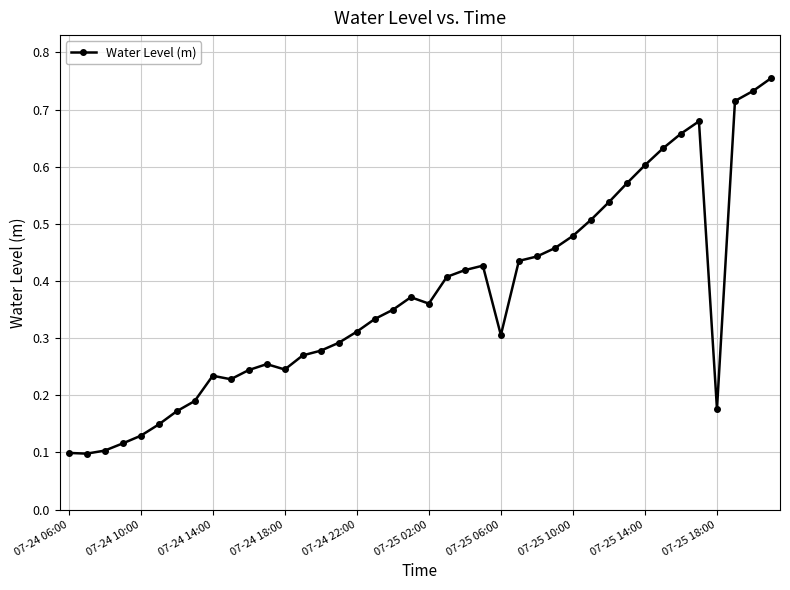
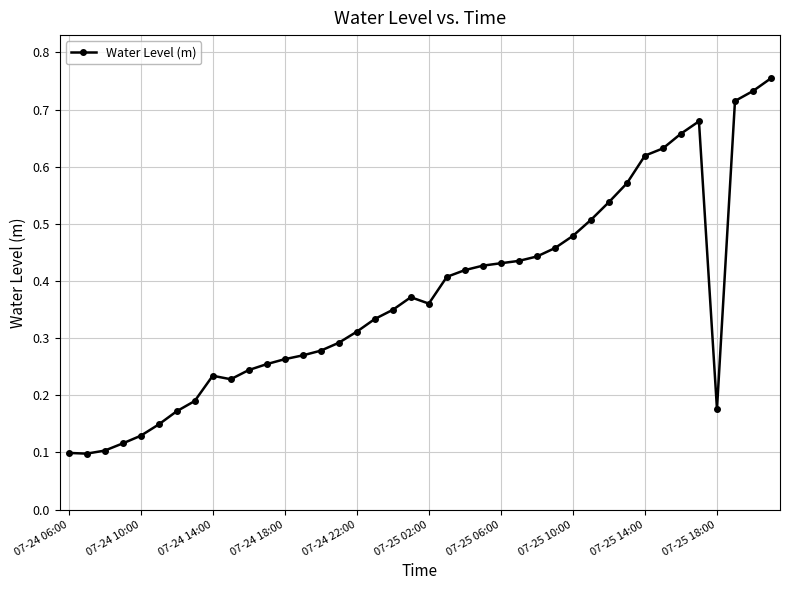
07-24 18:00: 0.25 -> 0.26
07-25 06:00: 0.31 -> 0.43
07-25 14:00: 0.60 -> 0.62
